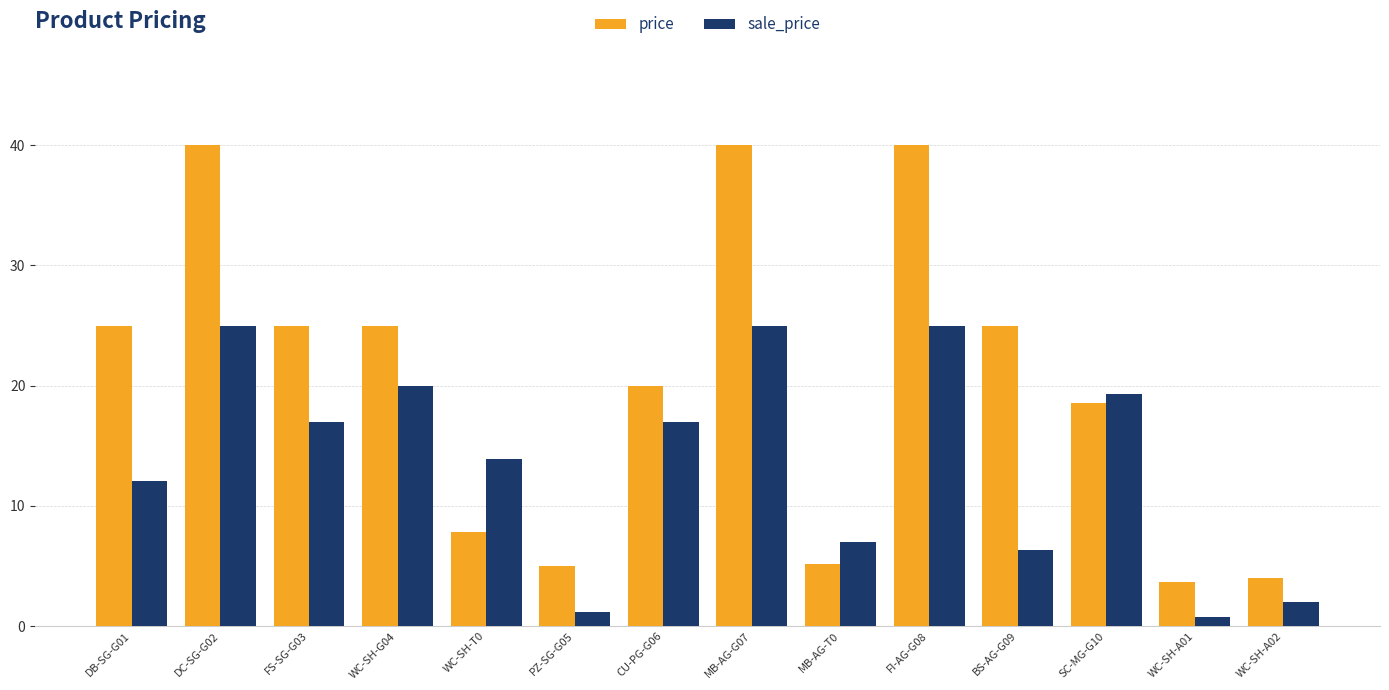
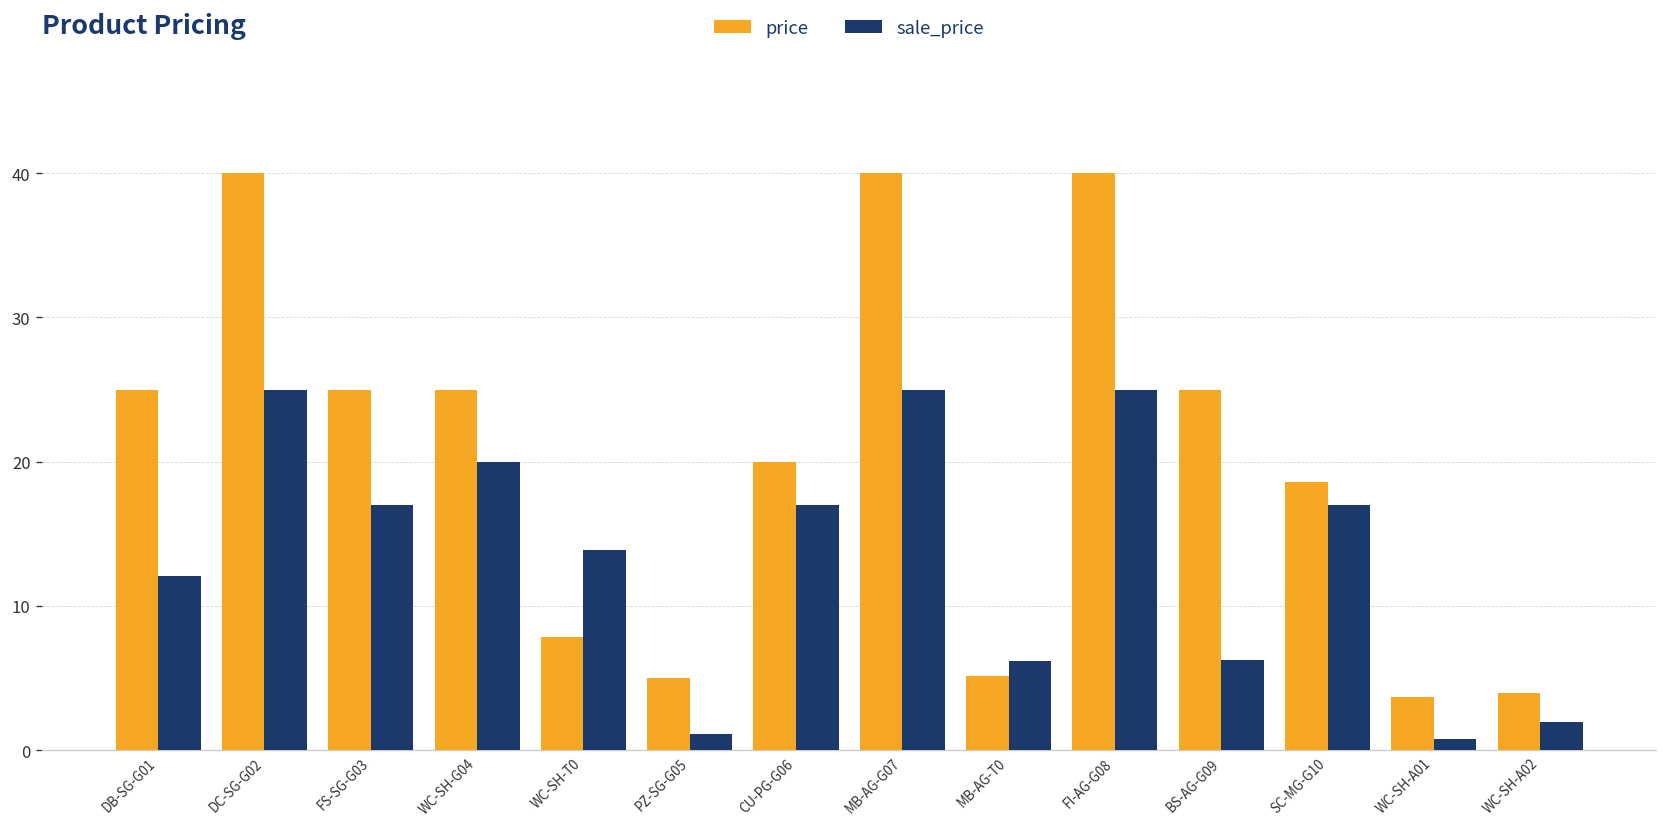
sale_price, MB-AG-T0: 7.0 -> 6.2
sale_price, SC-MG-G10: 19.3 -> 17.0
